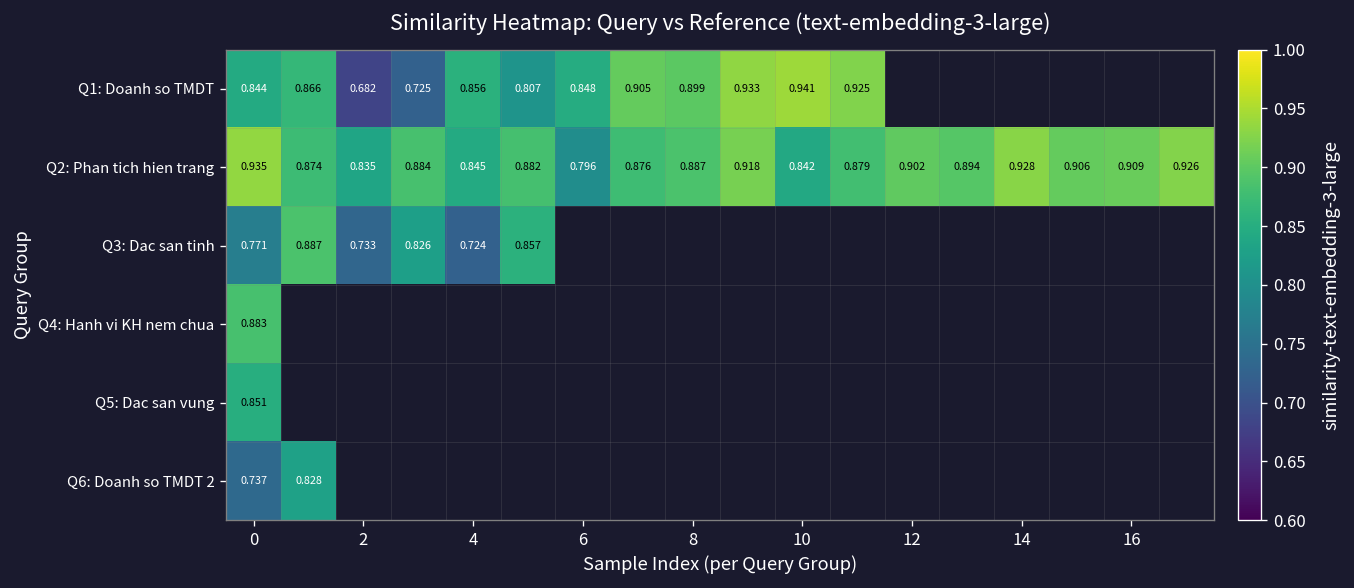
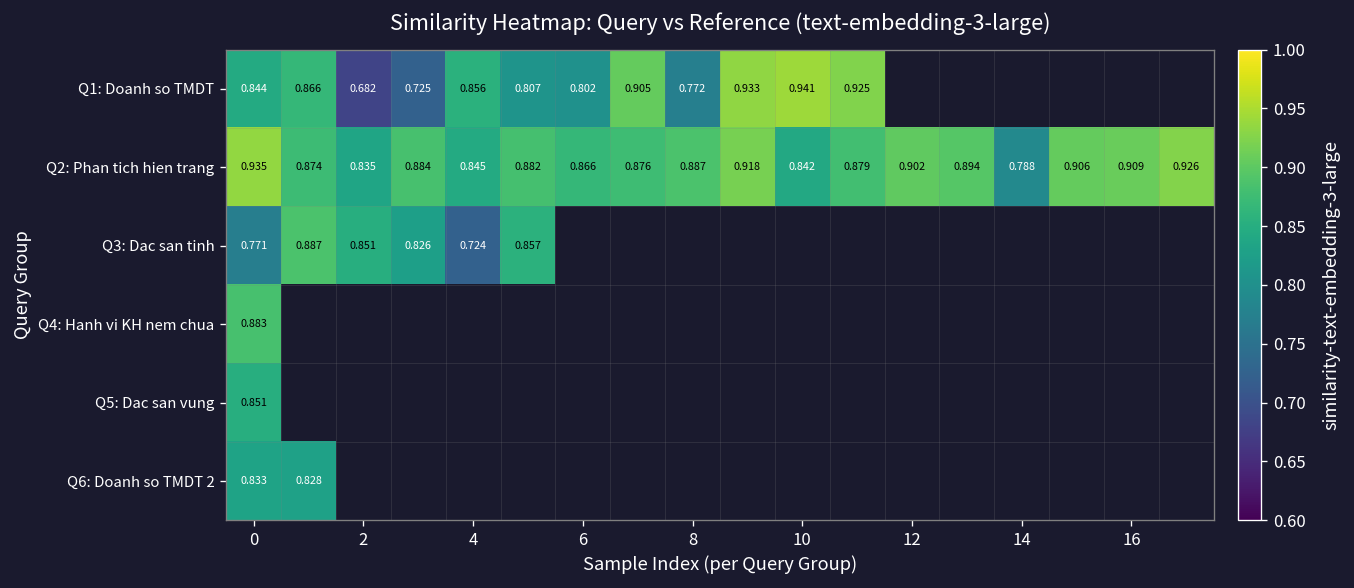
Q1: Doanh so TMDT, 6: 0.848 -> 0.802
Q1: Doanh so TMDT, 8: 0.899 -> 0.772
Q2: Phan tich hien trang, 6: 0.796 -> 0.866
Q2: Phan tich hien trang, 14: 0.928 -> 0.788
Q3: Dac san tinh, 2: 0.733 -> 0.851
Q6: Doanh so TMDT 2, 0: 0.737 -> 0.833
